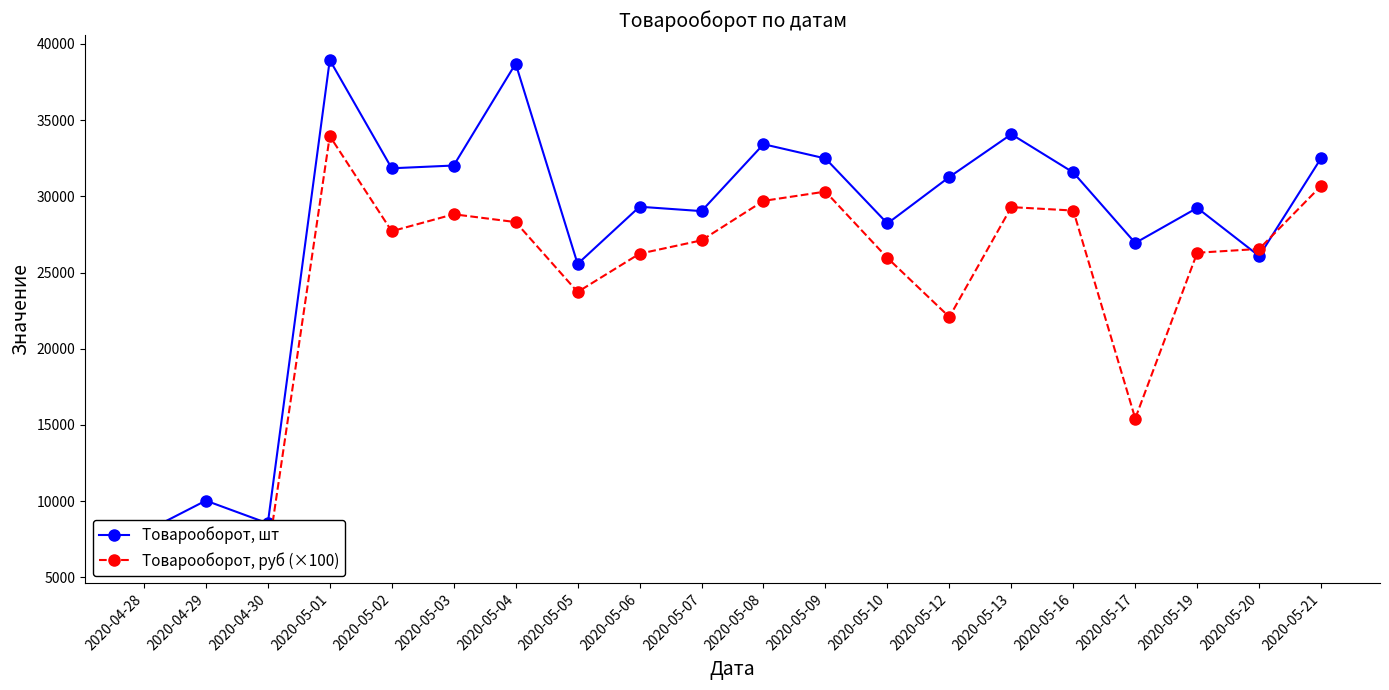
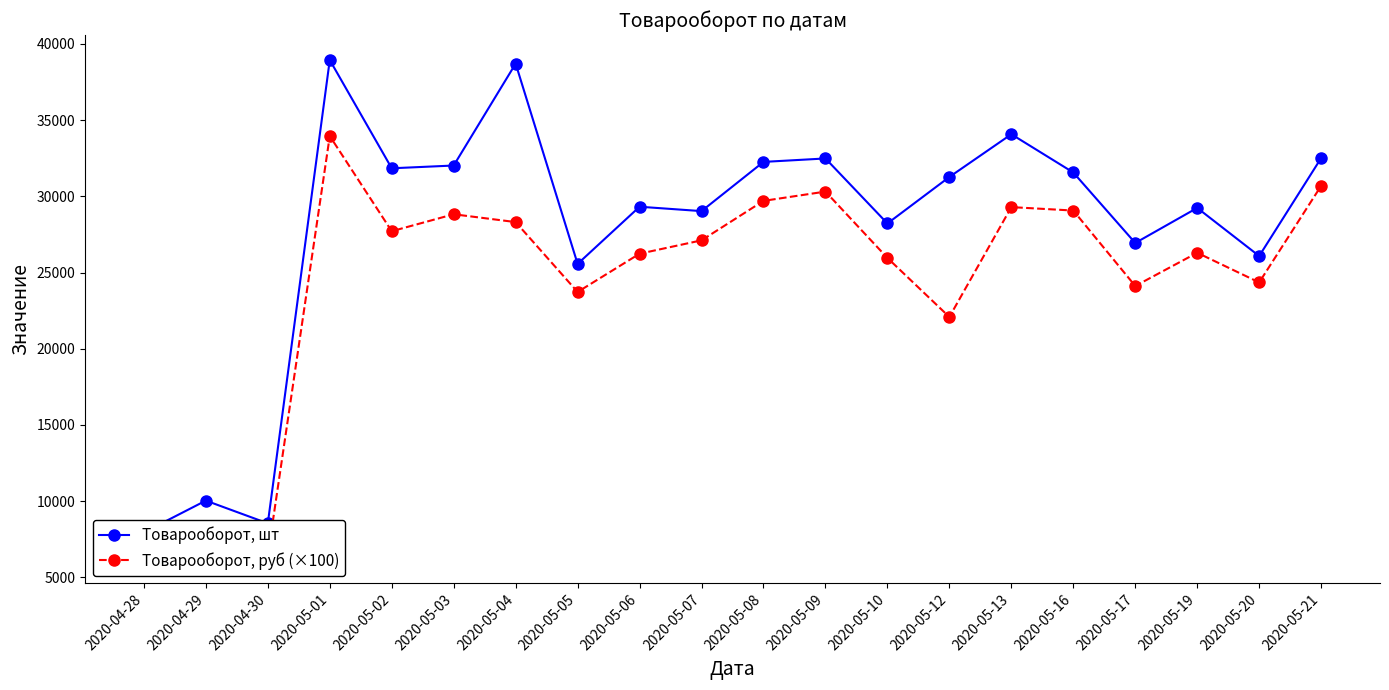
Товарооборот, шт, 2020-05-08: 33400 -> 32300
Товарооборот, руб (×100), 2020-05-17: 15400 -> 24100
Товарооборот, руб (×100), 2020-05-20: 26500 -> 24300
